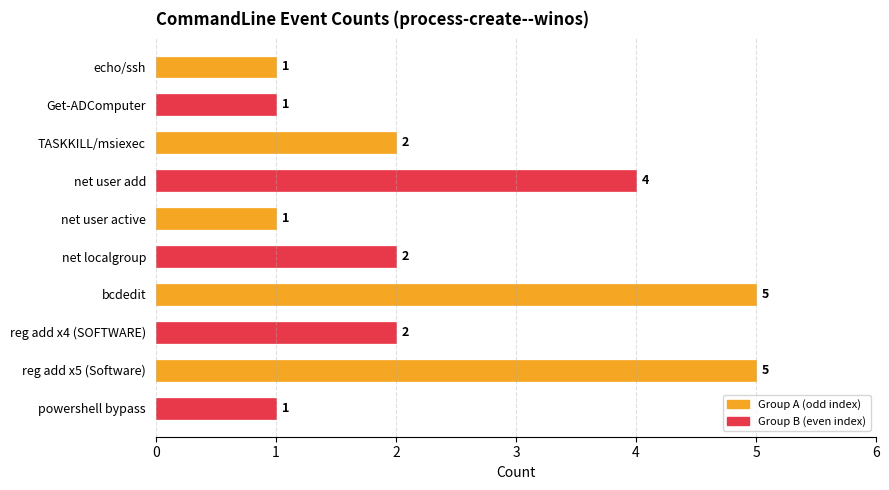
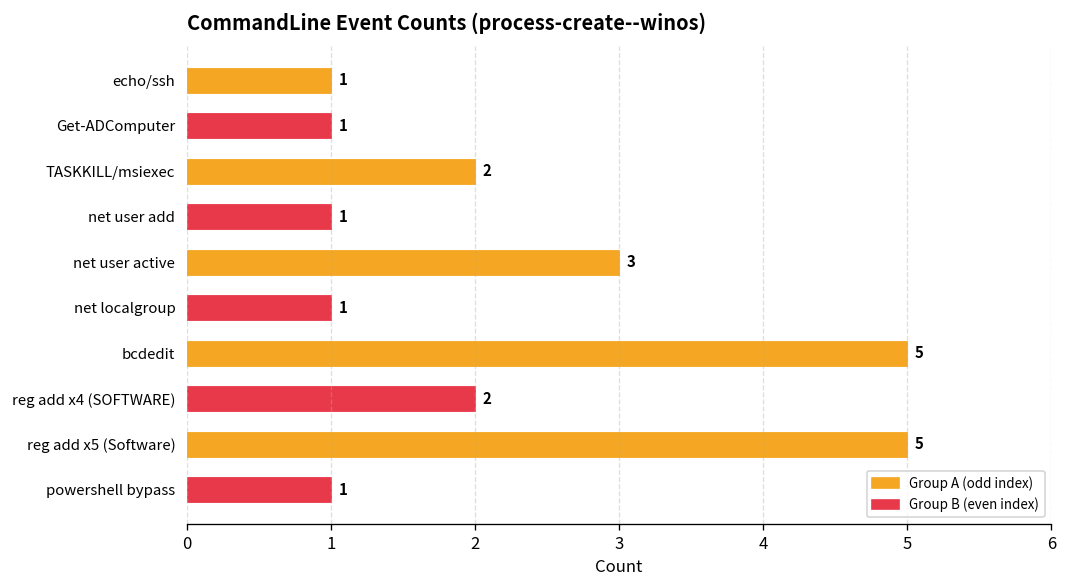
net user add: 4 -> 1
net user active: 1 -> 3
net localgroup: 2 -> 1
